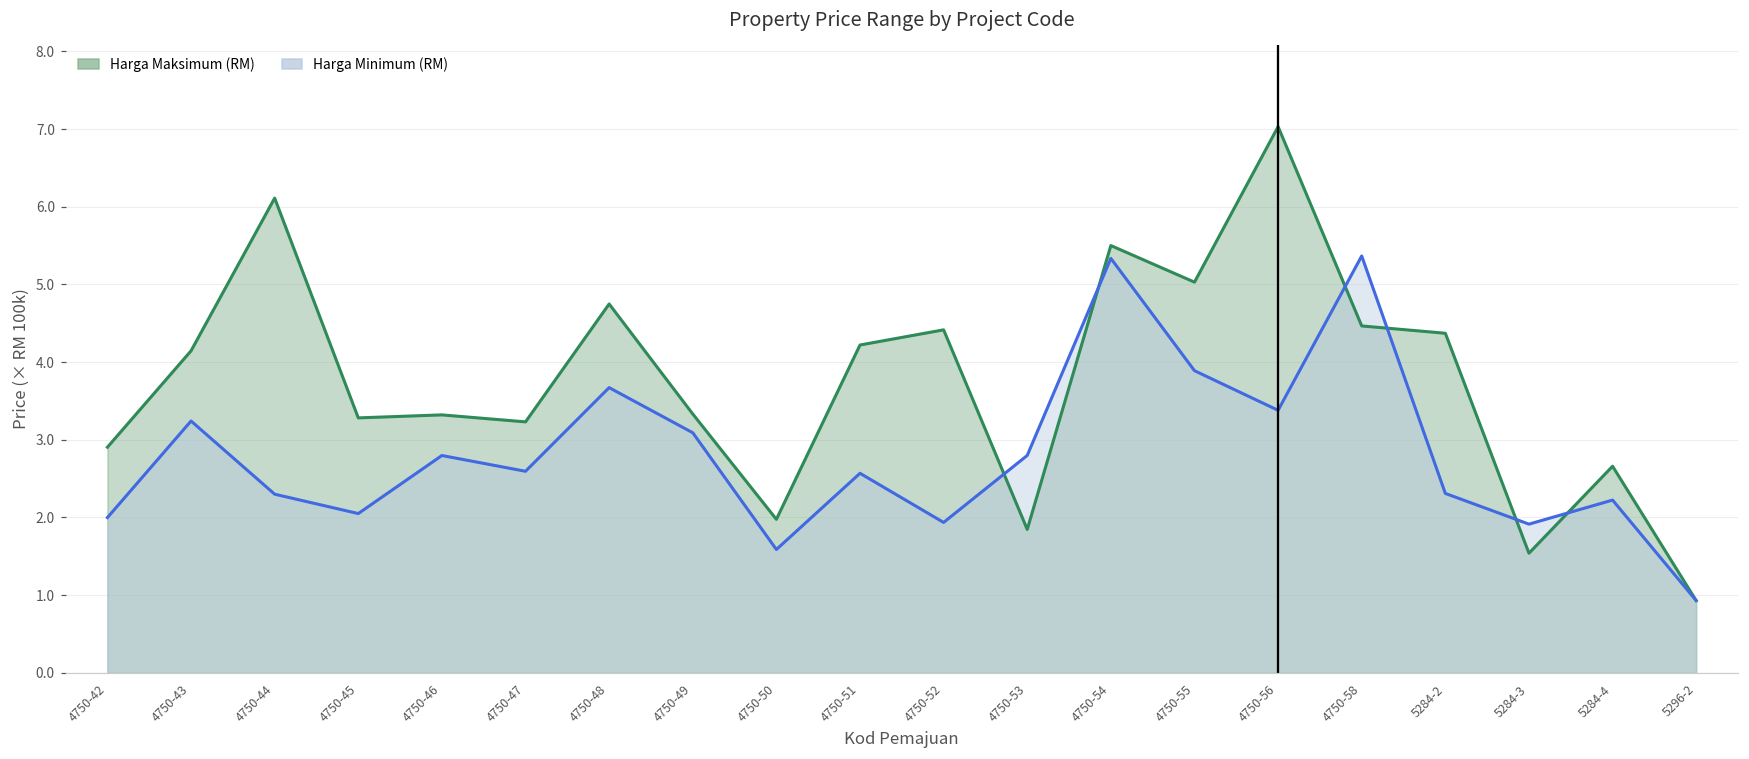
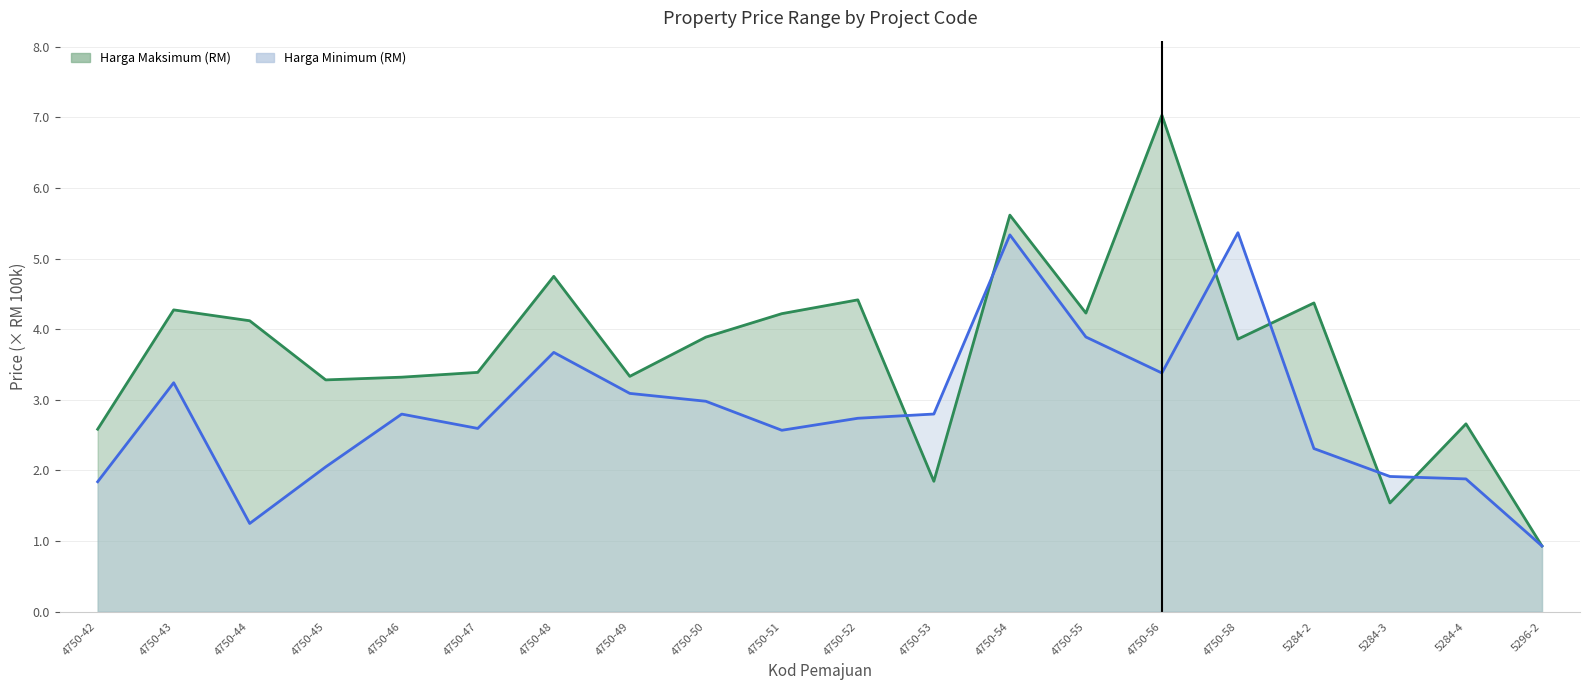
Harga Maksimum (RM), 4750-42: 2.9 -> 2.6
Harga Minimum (RM), 4750-42: 2.0 -> 1.8
Harga Maksimum (RM), 4750-43: 4.1 -> 4.3
Harga Maksimum (RM), 4750-44: 6.1 -> 4.1
Harga Minimum (RM), 4750-44: 2.3 -> 1.2
Harga Maksimum (RM), 4750-47: 3.2 -> 3.4
Harga Maksimum (RM), 4750-50: 2.0 -> 3.9
Harga Minimum (RM), 4750-50: 1.6 -> 3.0
Harga Minimum (RM), 4750-52: 1.9 -> 2.7
Harga Maksimum (RM), 4750-54: 5.5 -> 5.6
Harga Maksimum (RM), 4750-55: 5.0 -> 4.2
Harga Maksimum (RM), 4750-58: 4.5 -> 3.9
Harga Minimum (RM), 5284-4: 2.2 -> 1.9
